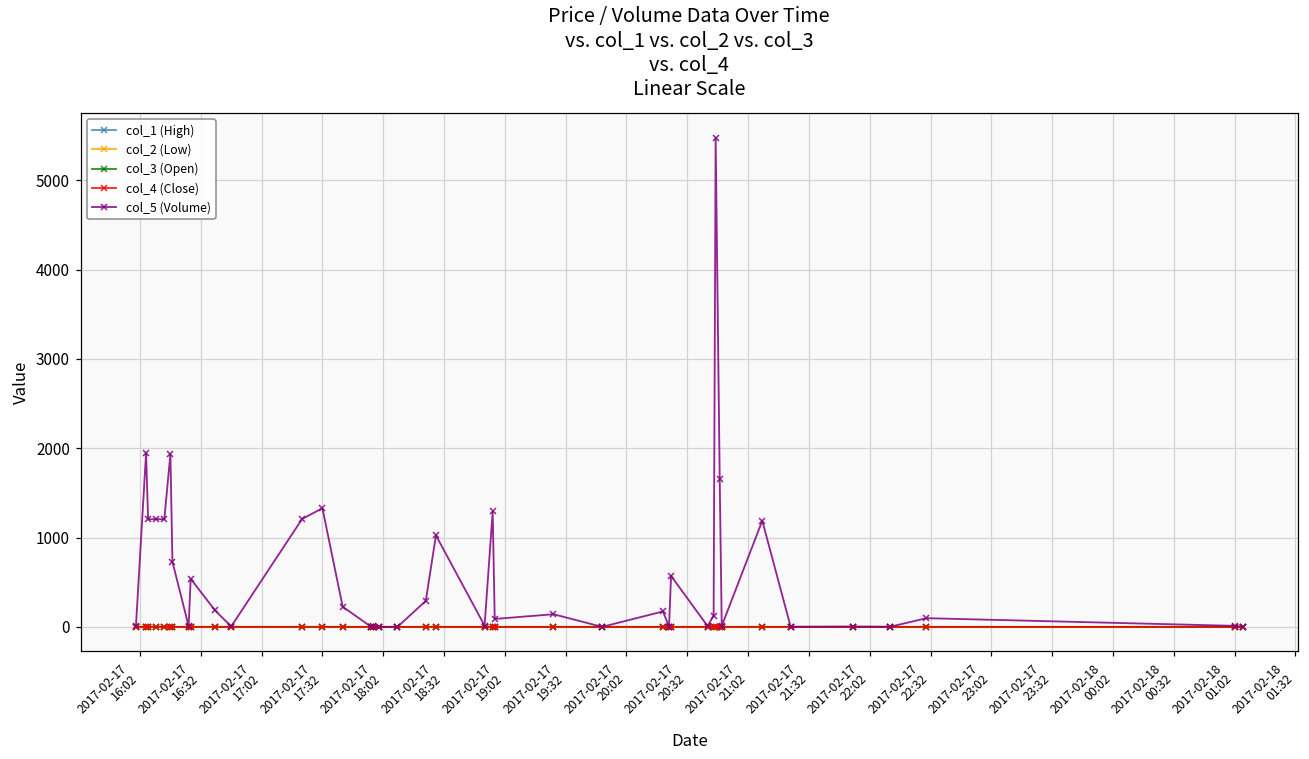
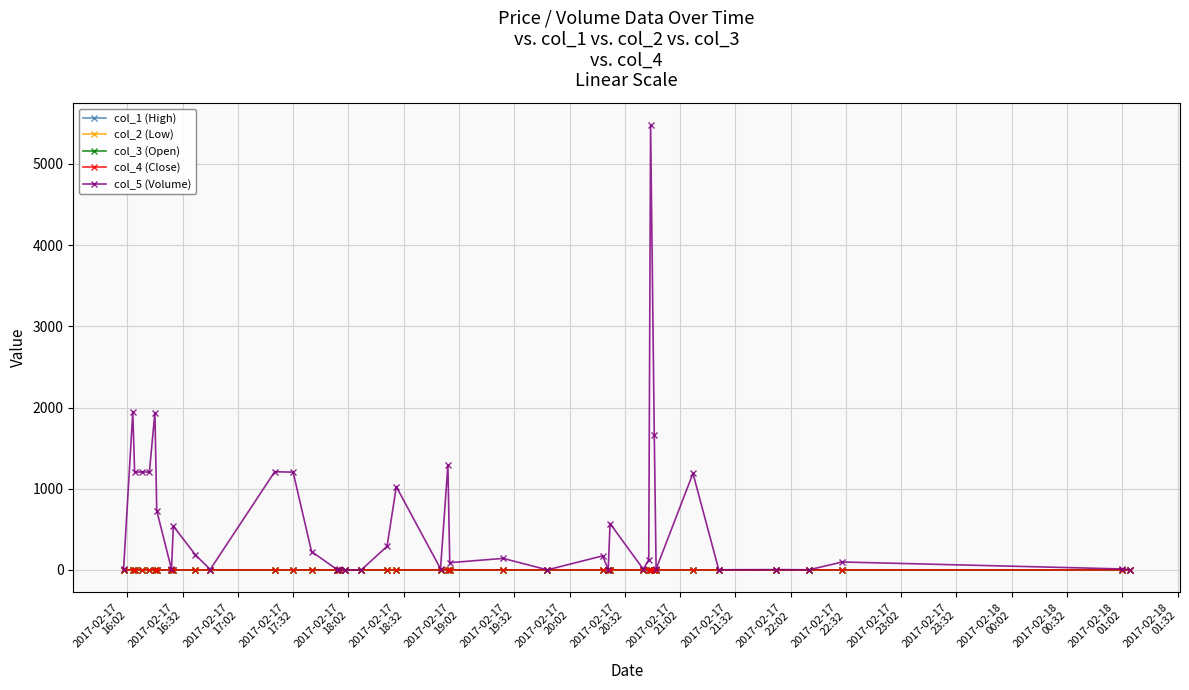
col_5 (Volume), 2017-02-17 17:32: 1300 -> 1200
